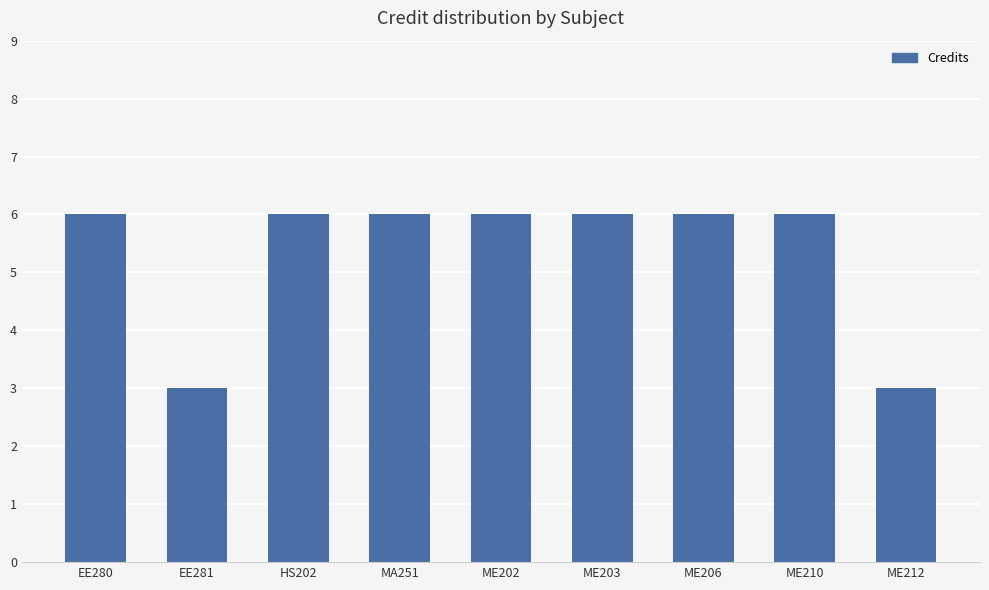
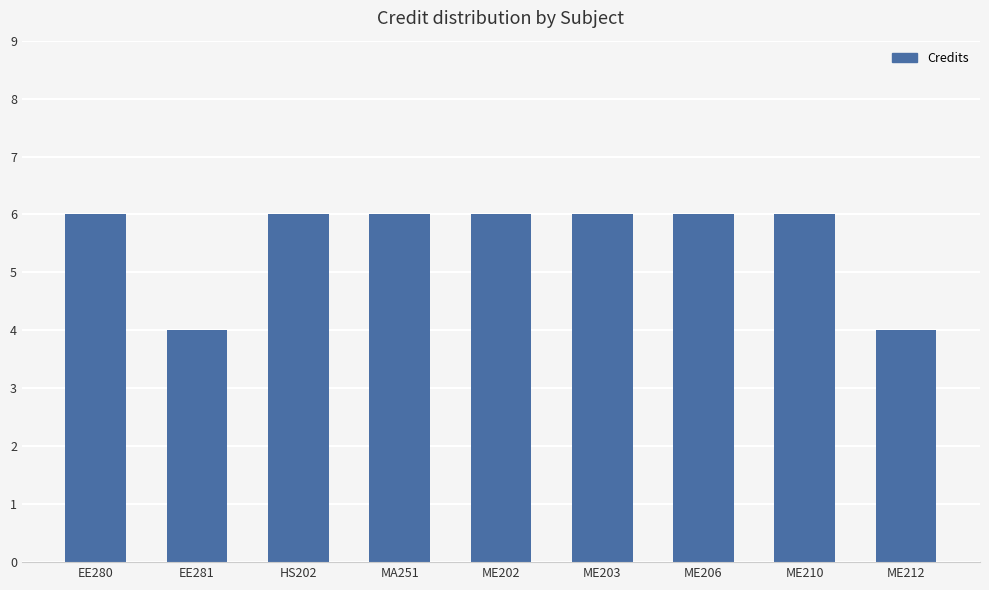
EE281: 3 -> 4
ME212: 3 -> 4
